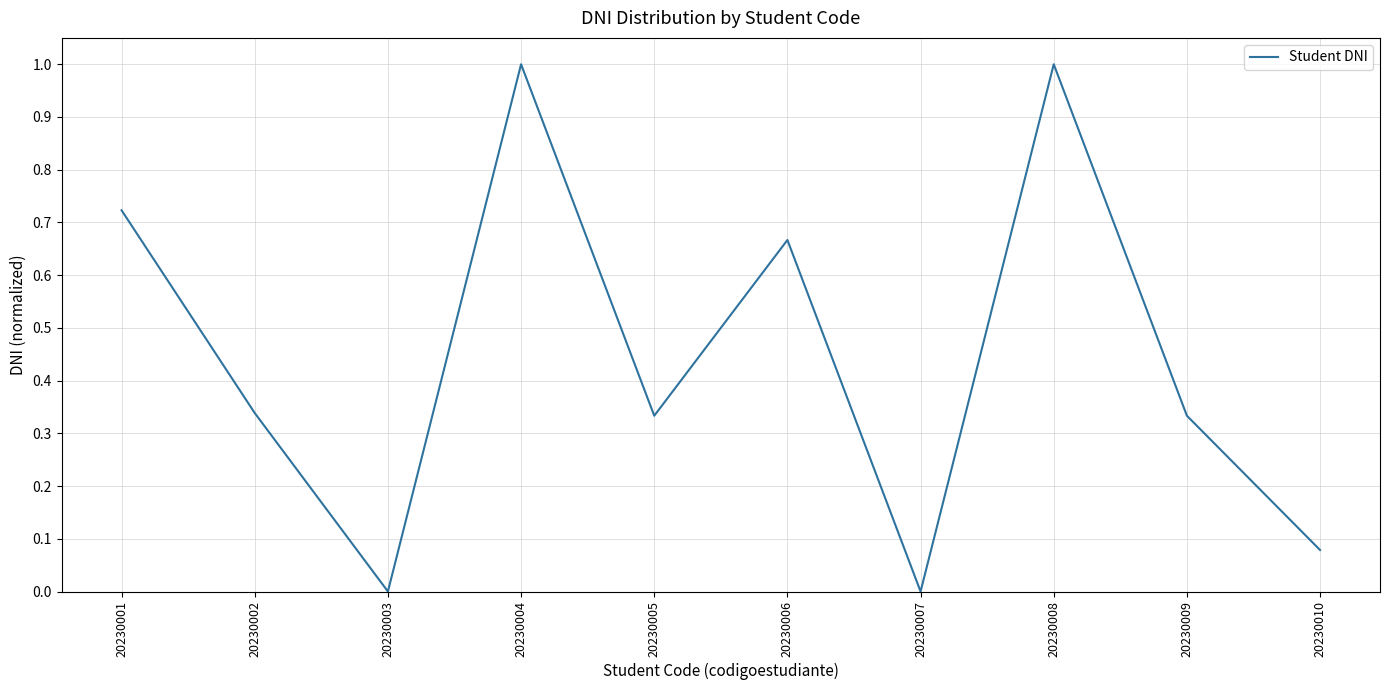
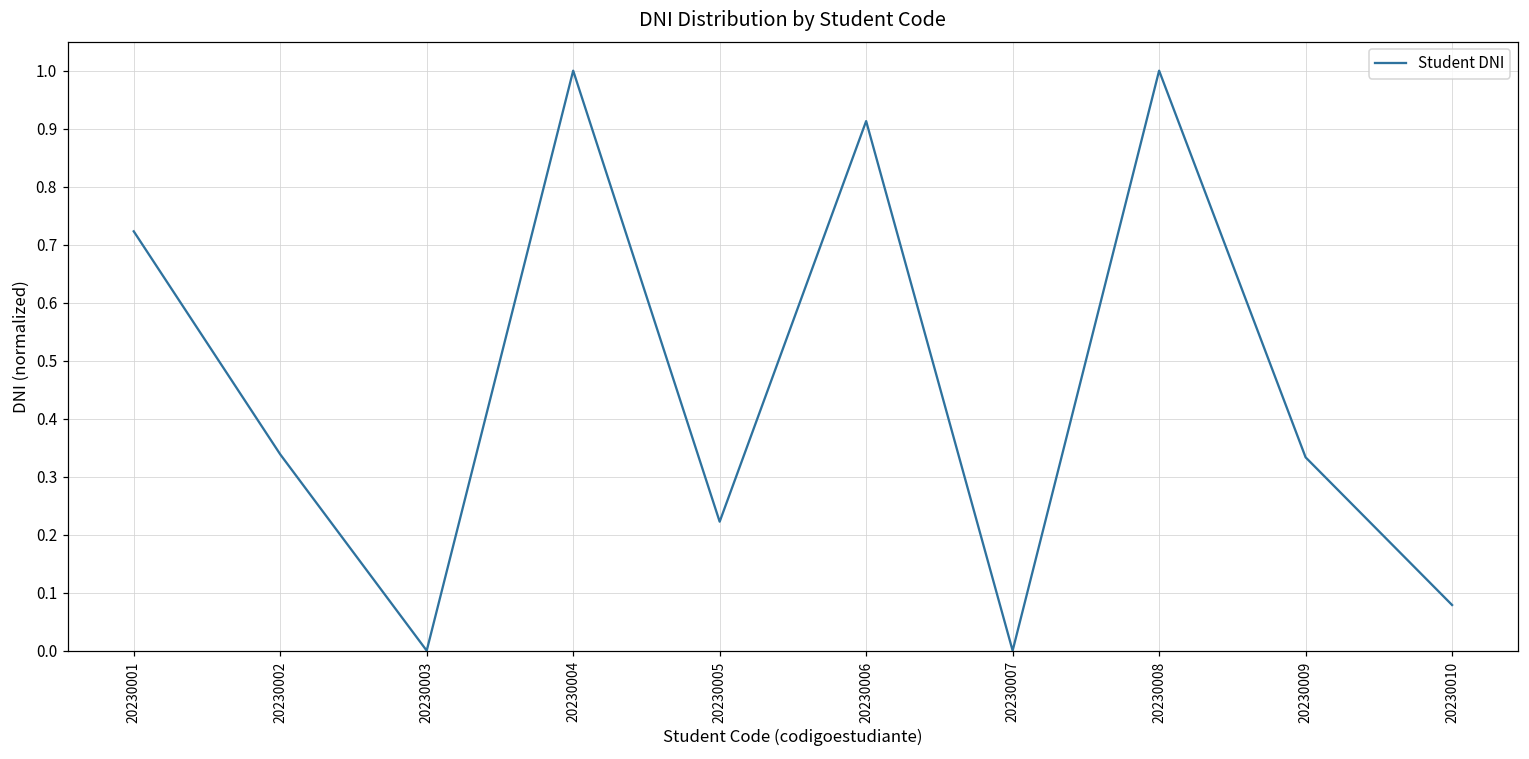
20230005: 0.33 -> 0.22
20230006: 0.67 -> 0.91
